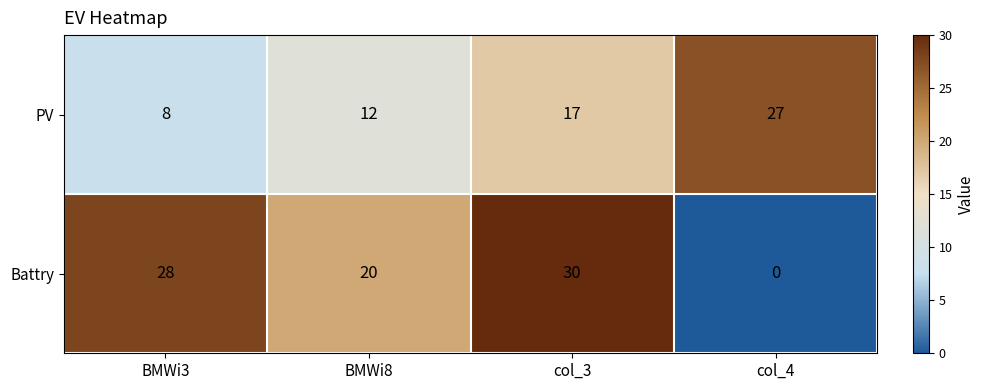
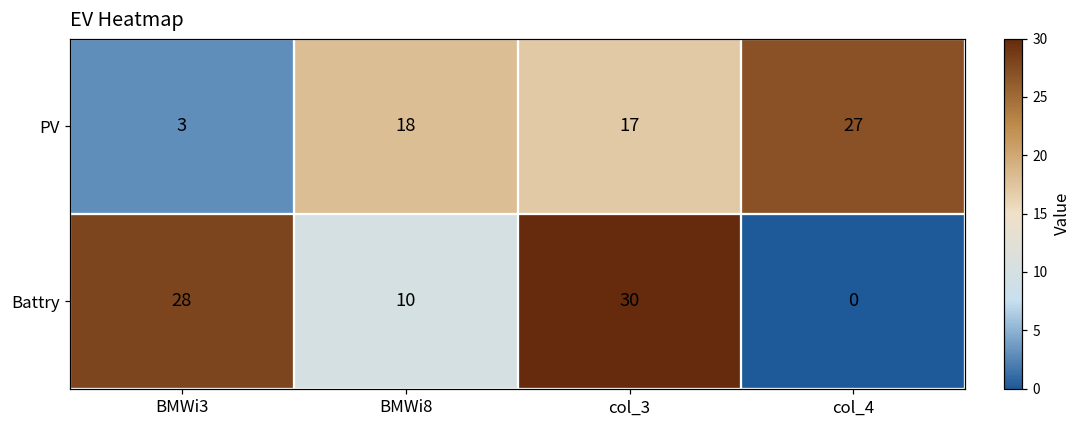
PV, BMWi3: 8 -> 3
PV, BMWi8: 12 -> 18
Battry, BMWi8: 20 -> 10
